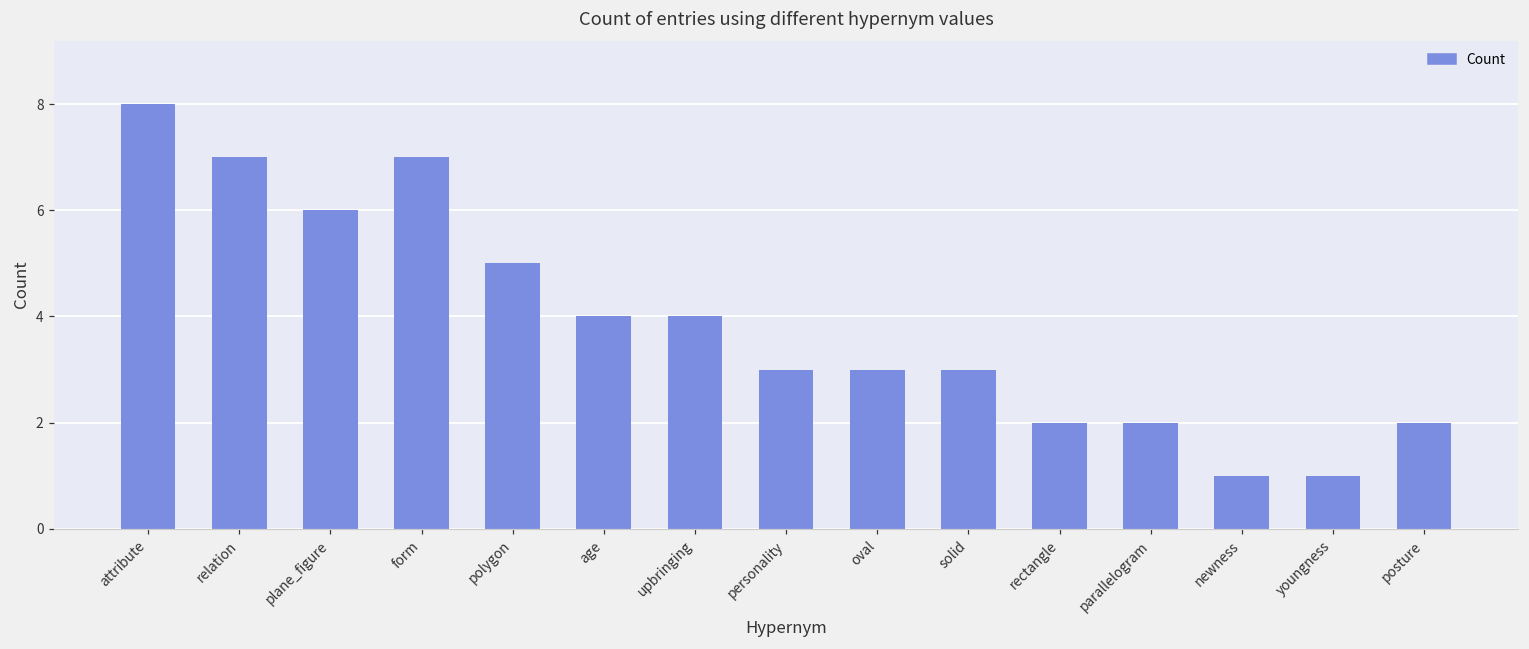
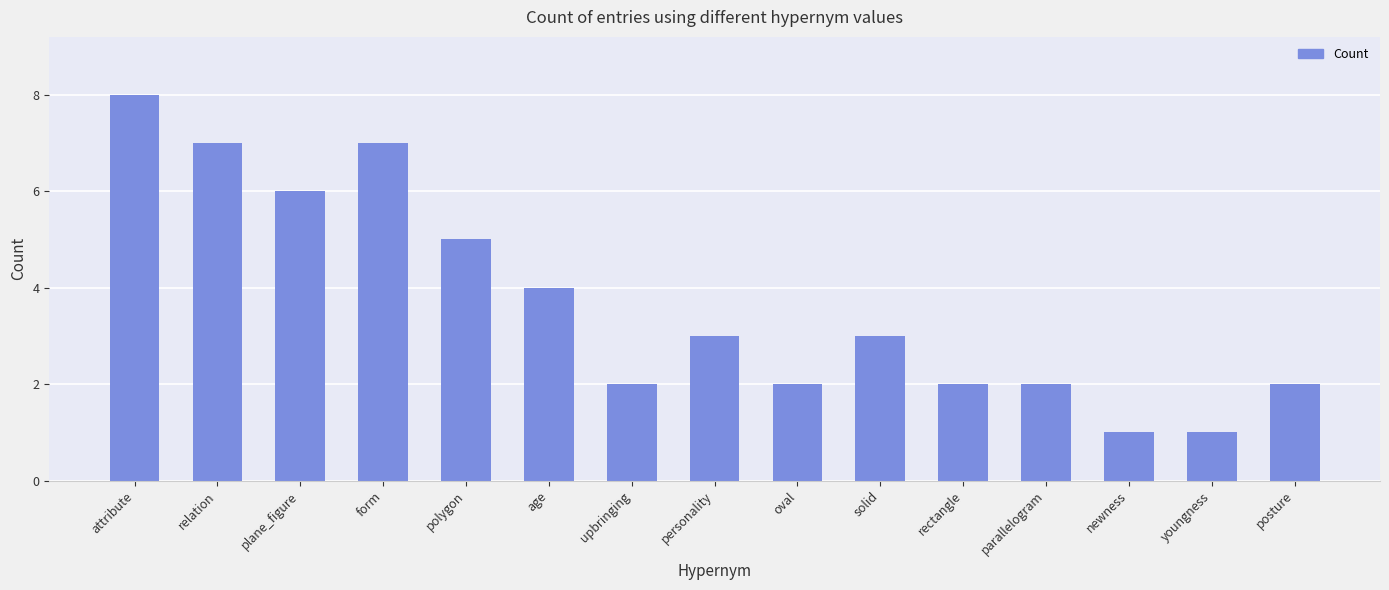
upbringing: 4 -> 2
oval: 3 -> 2
